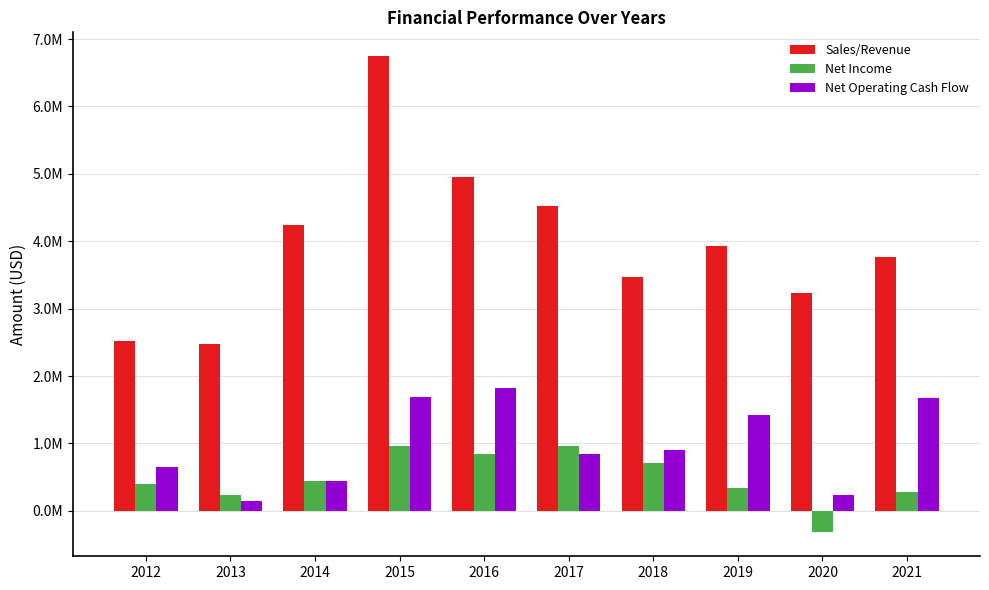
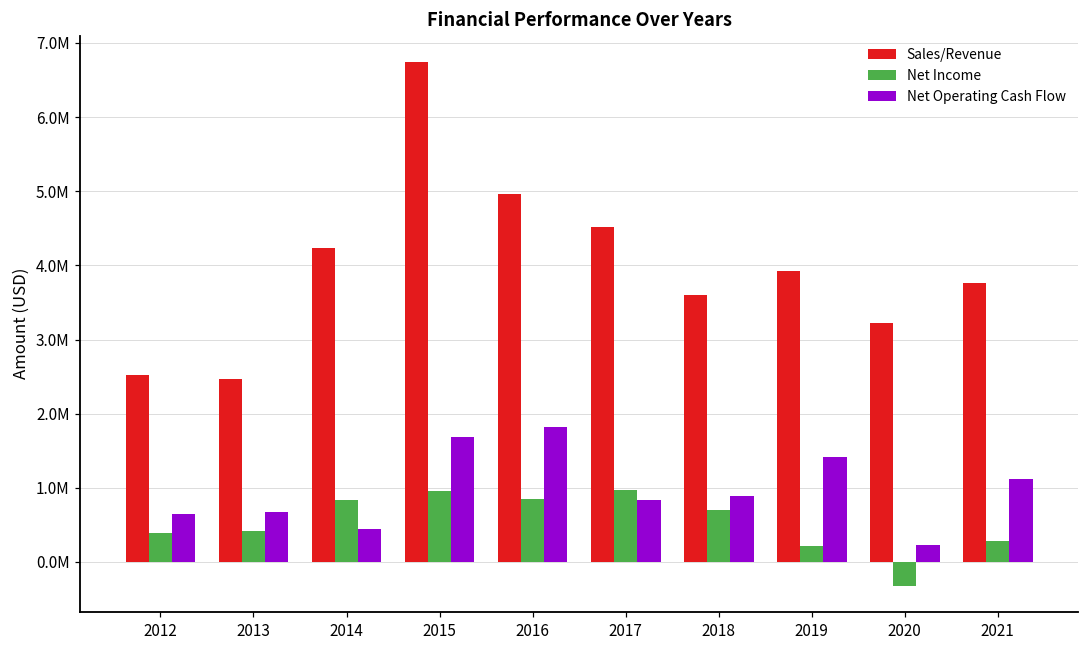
Net Income, 2013: 200000 -> 400000
Net Operating Cash Flow, 2013: 100000 -> 700000
Net Income, 2014: 400000 -> 800000
Sales/Revenue, 2018: 3500000 -> 3600000
Net Income, 2019: 300000 -> 200000
Net Operating Cash Flow, 2021: 1700000 -> 1100000
